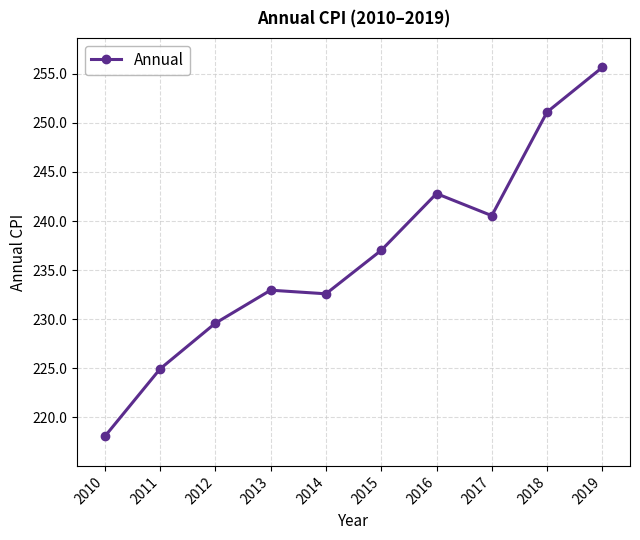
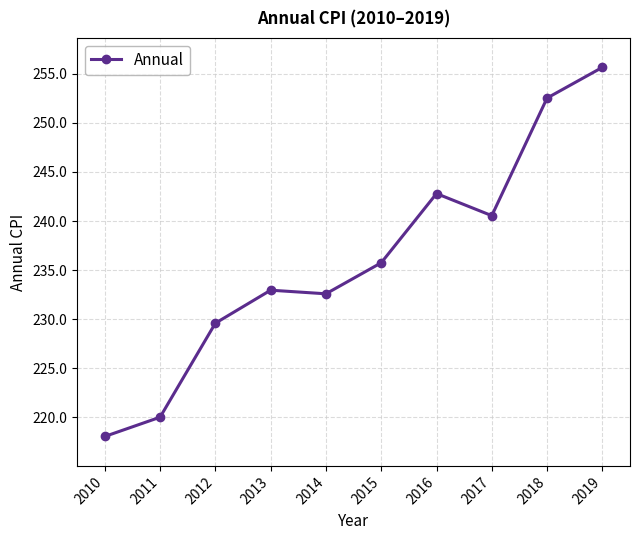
2011: 225 -> 220
2015: 237 -> 236
2018: 251 -> 253
